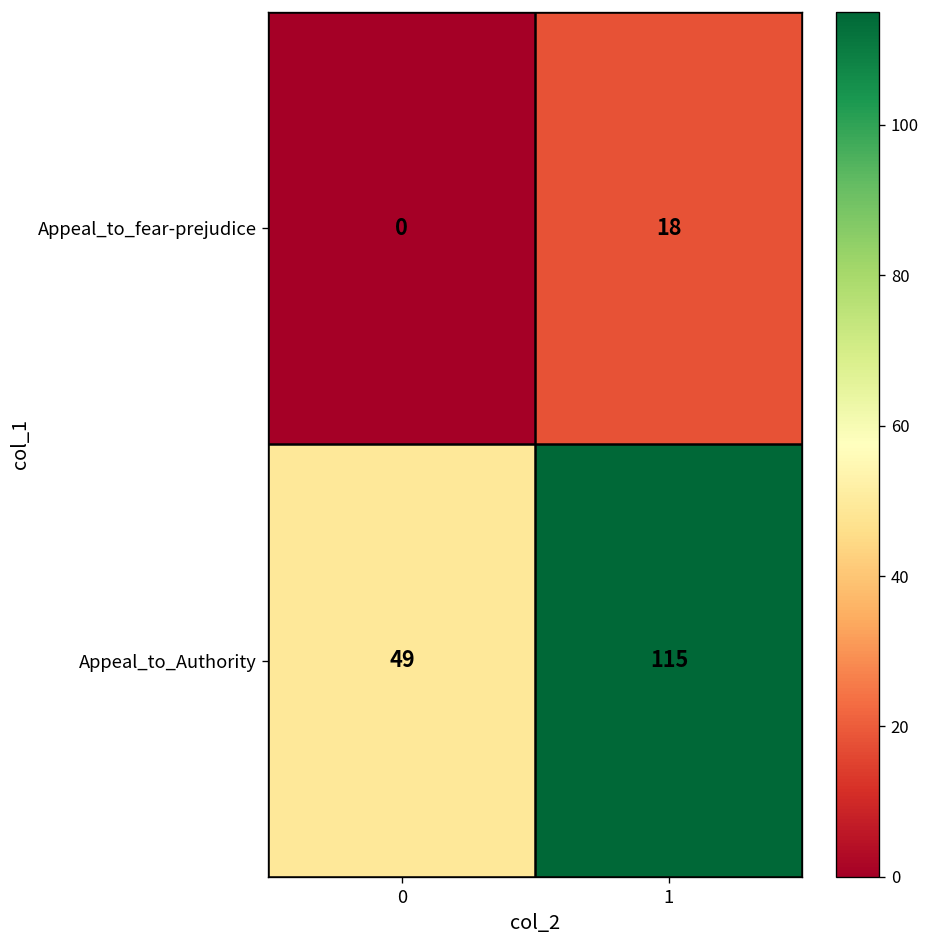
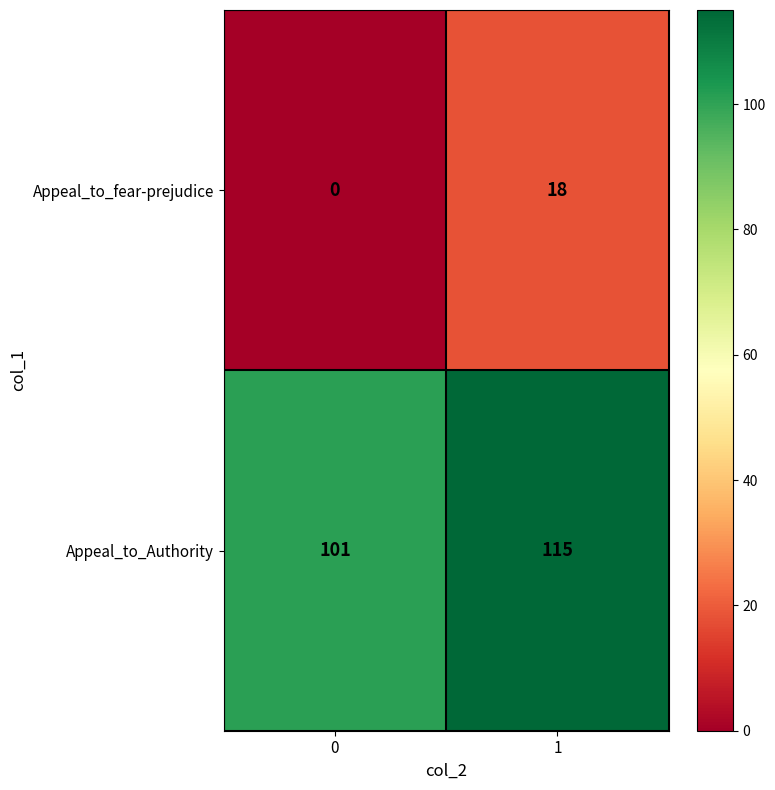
Appeal_to_Authority, 0: 49 -> 101
